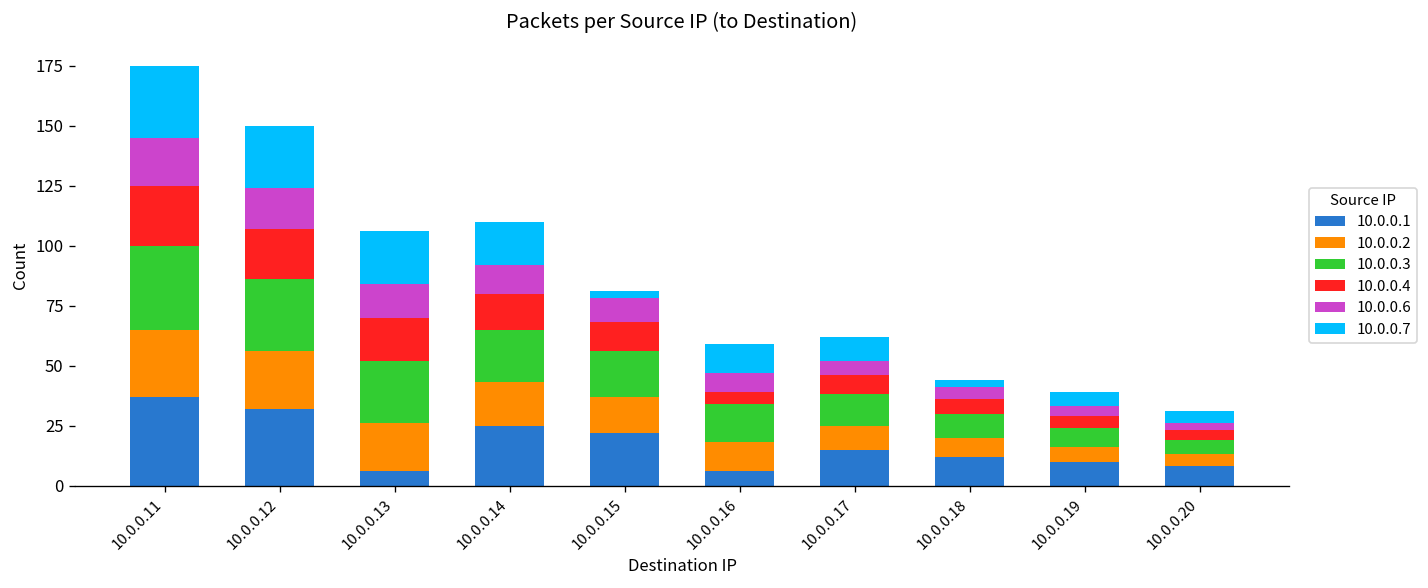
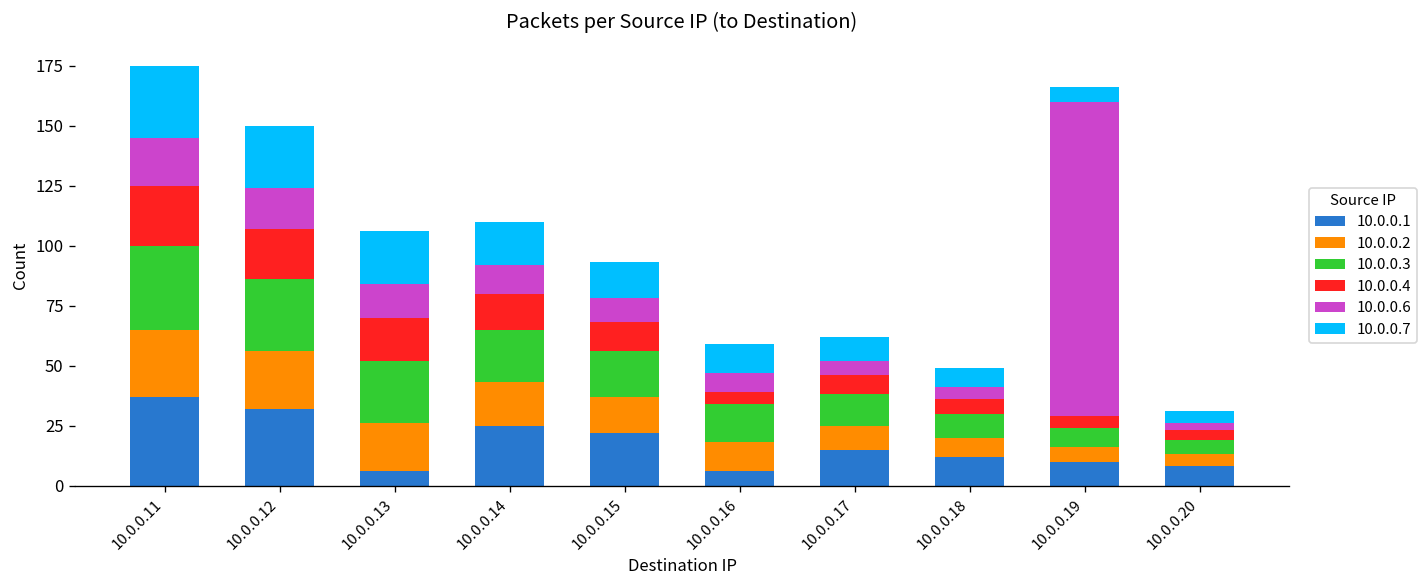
10.0.0.7, 10.0.0.15: 3 -> 15
10.0.0.7, 10.0.0.18: 3 -> 8
10.0.0.6, 10.0.0.19: 4 -> 131
